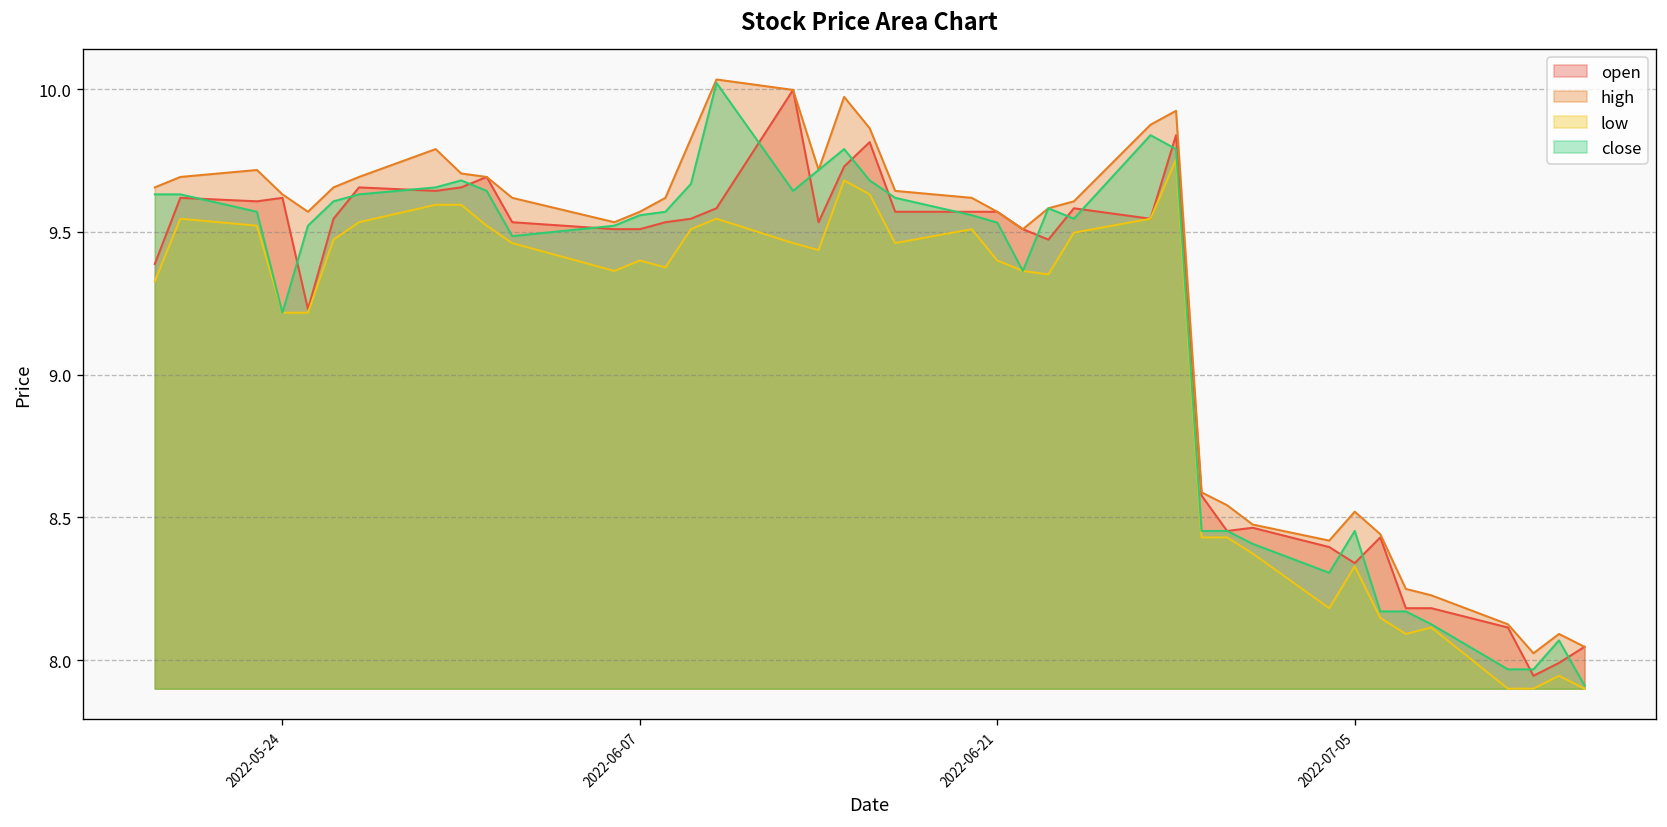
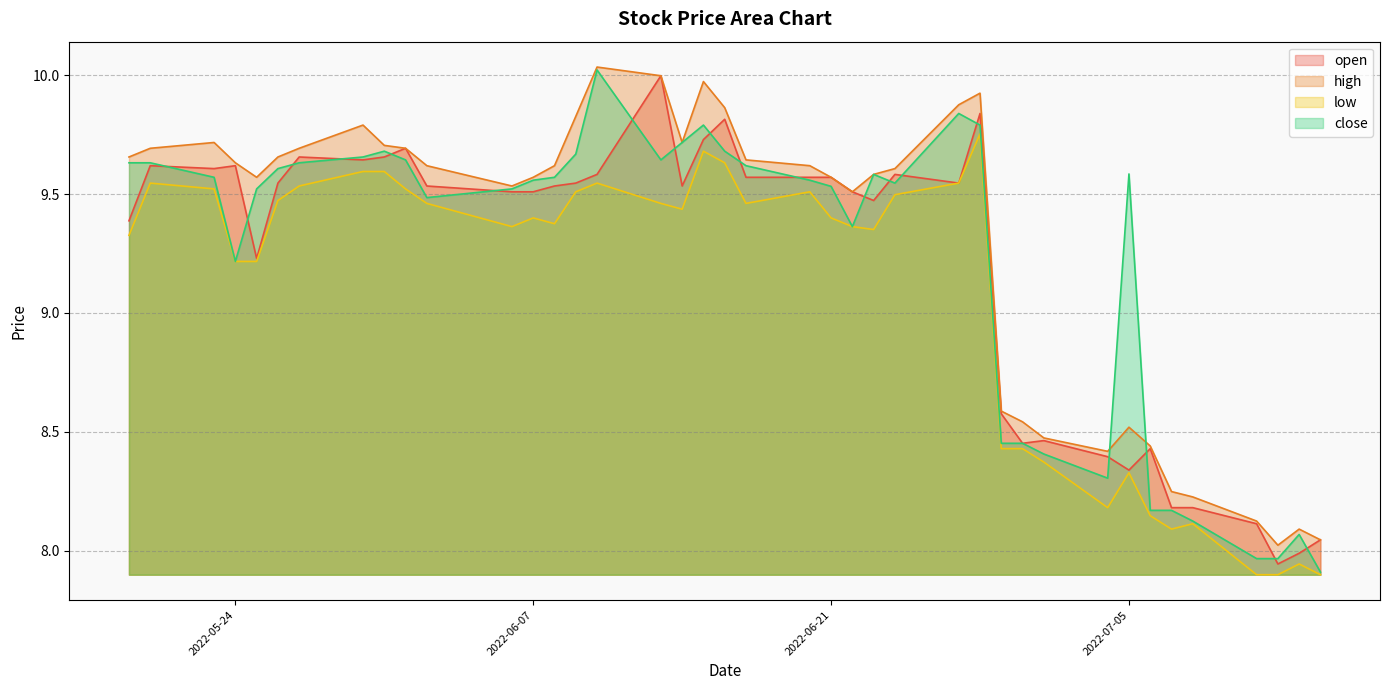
close, 2022-07-05: 8.45 -> 9.58
